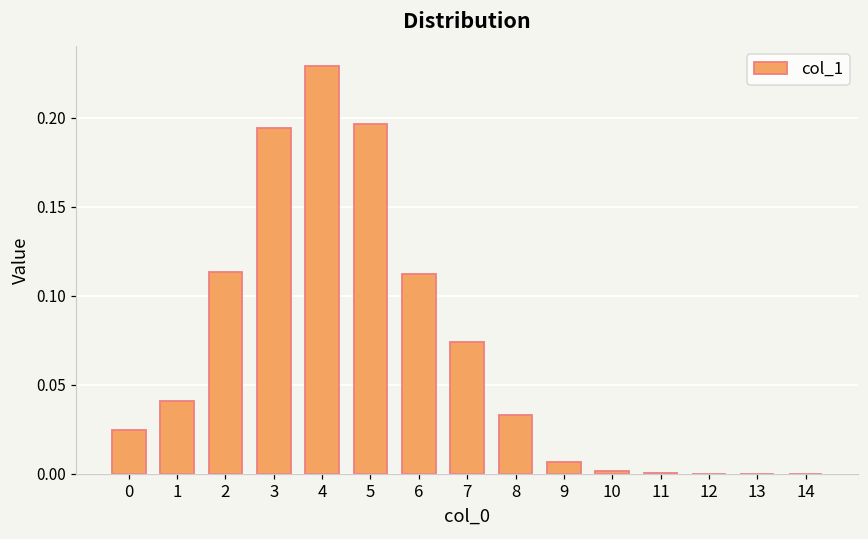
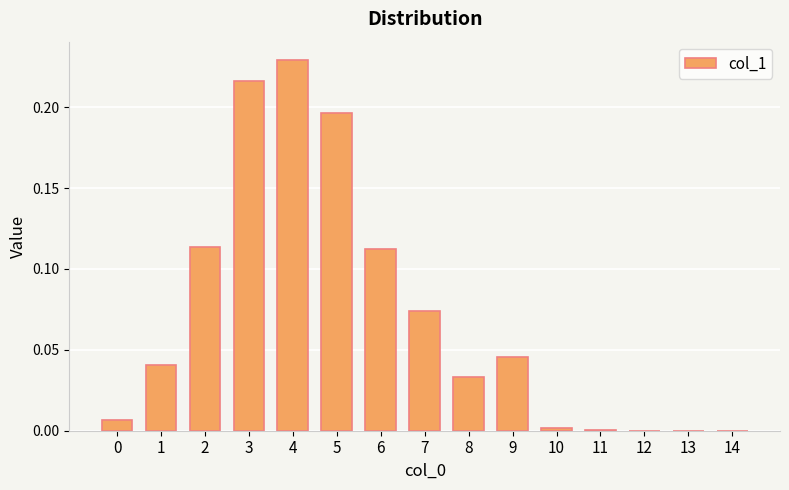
0: 0.025 -> 0.007
3: 0.194 -> 0.216
9: 0.007 -> 0.046
